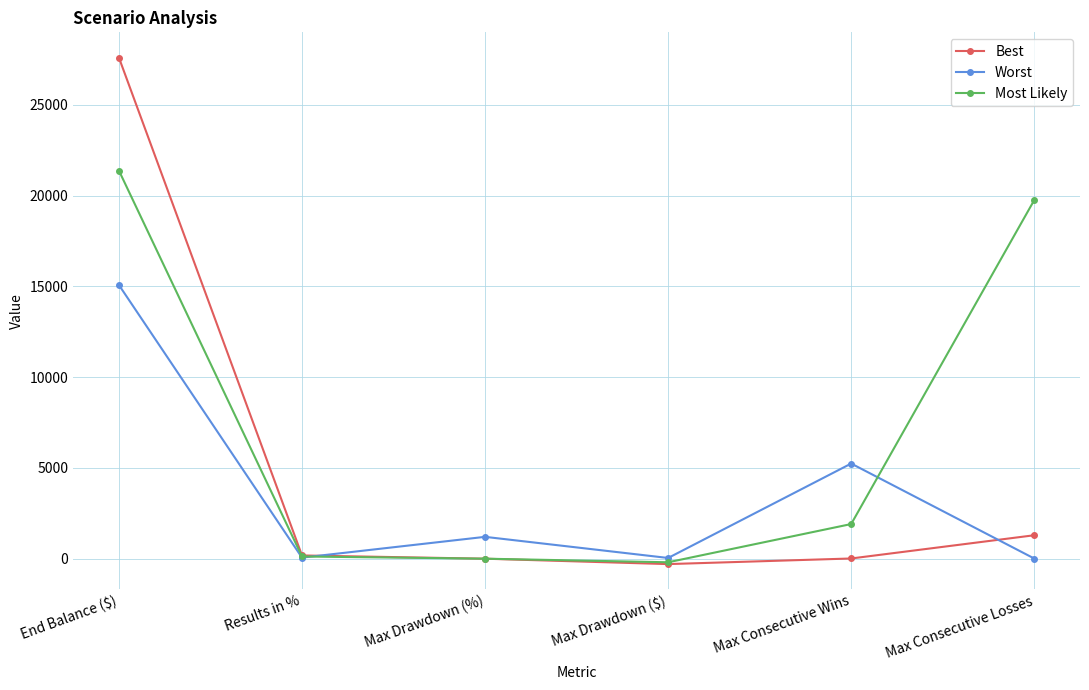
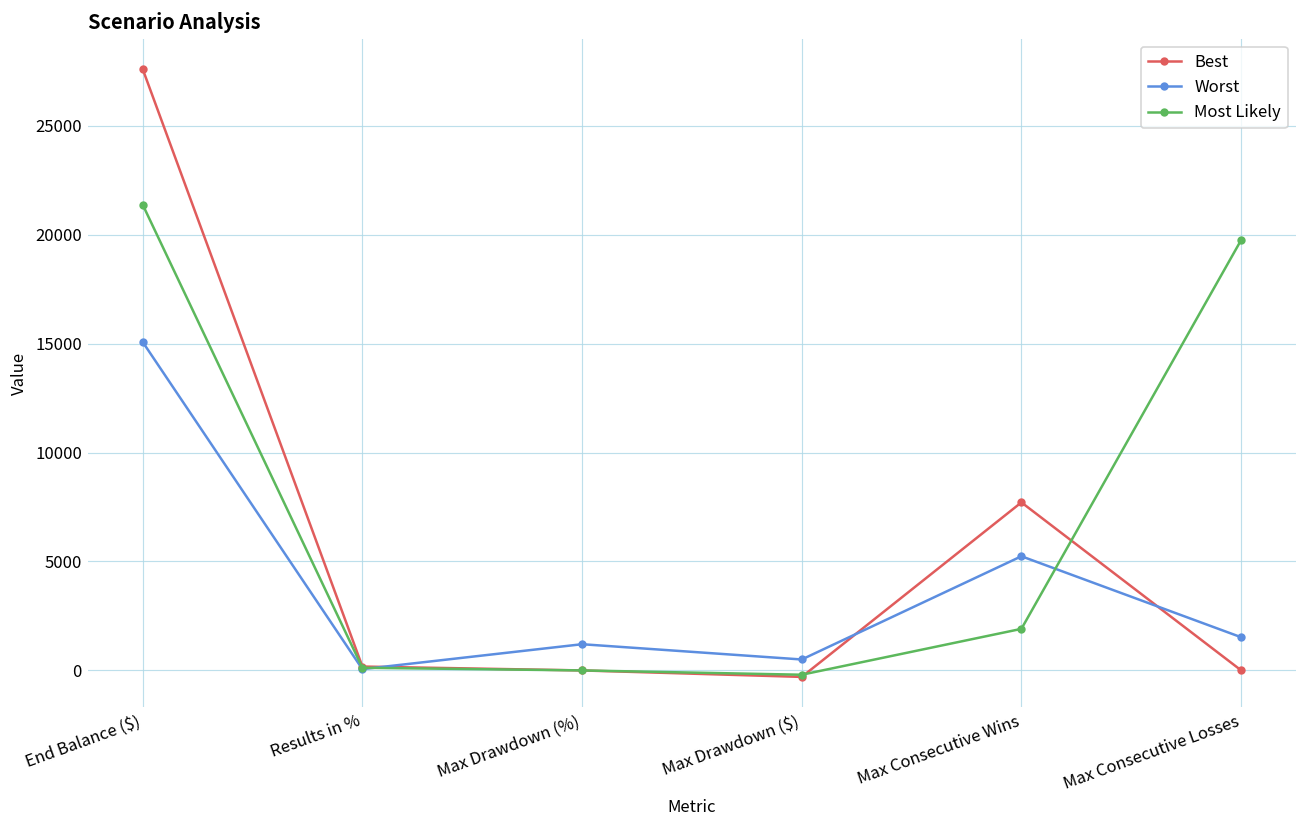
Worst, Max Drawdown ($): 0 -> 500
Best, Max Consecutive Wins: 0 -> 7700
Best, Max Consecutive Losses: 1300 -> 0
Worst, Max Consecutive Losses: 0 -> 1500
